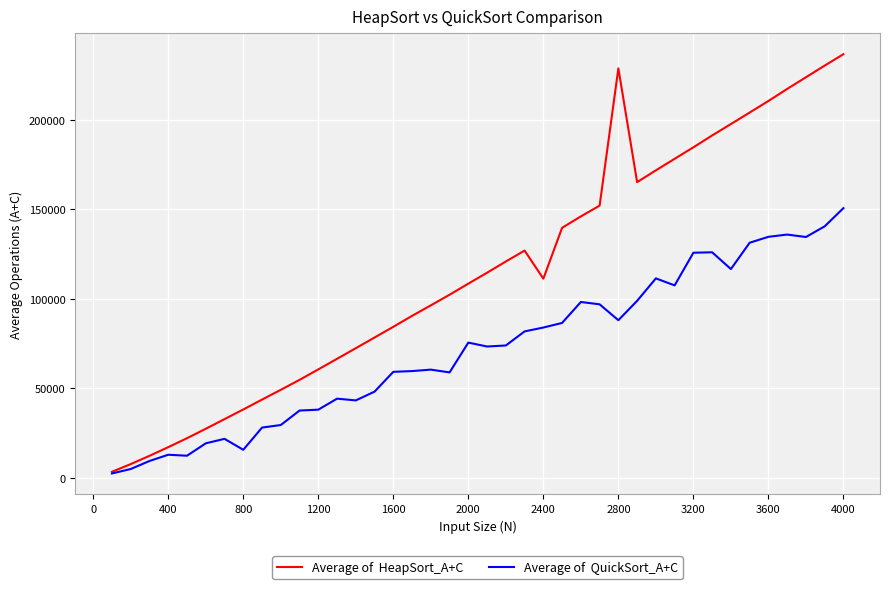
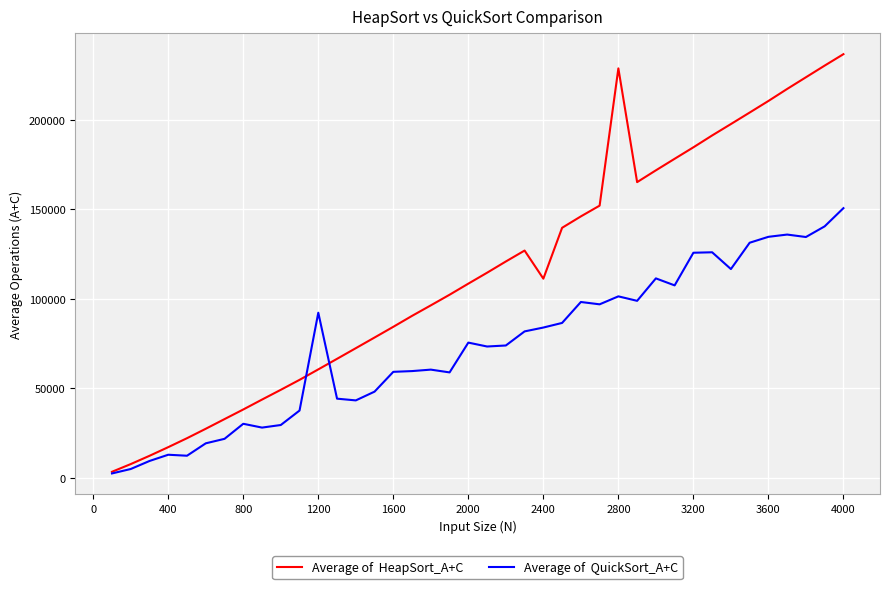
Average of QuickSort_A+C, 800: 16000 -> 30000
Average of QuickSort_A+C, 1200: 38000 -> 92000
Average of QuickSort_A+C, 2800: 88000 -> 101000
